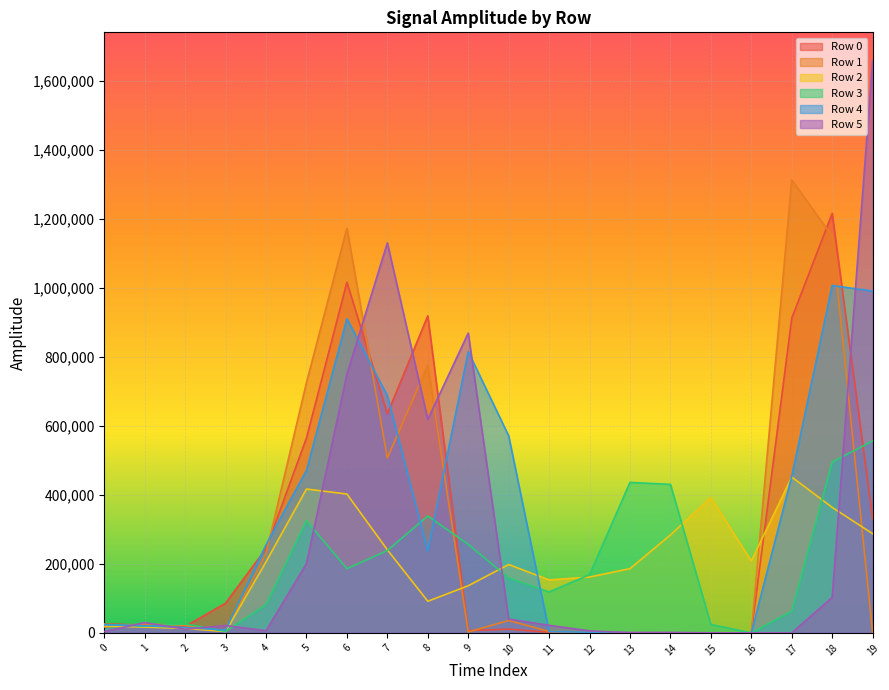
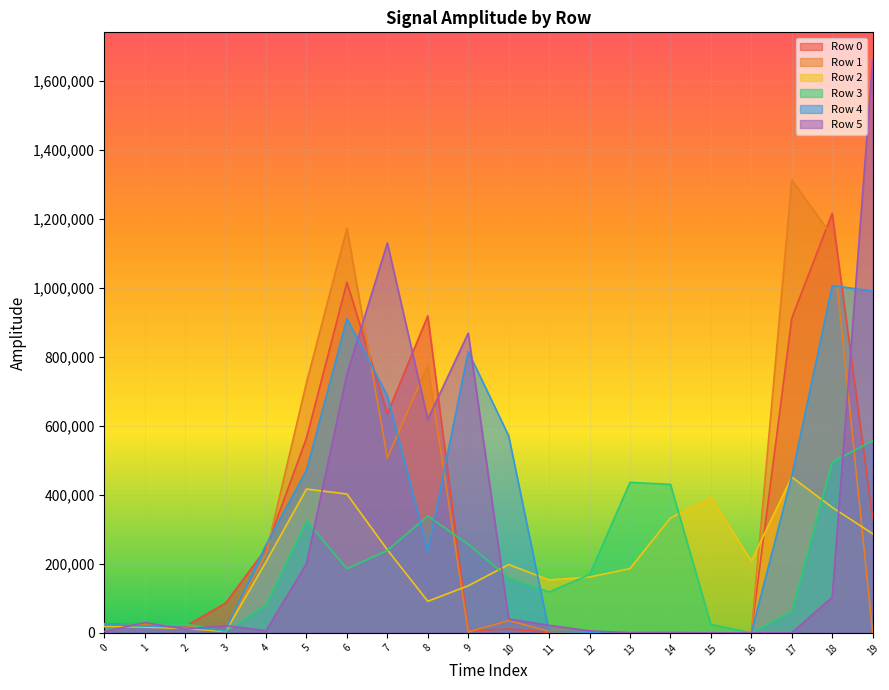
Row 2, 14: 280,000 -> 330,000
